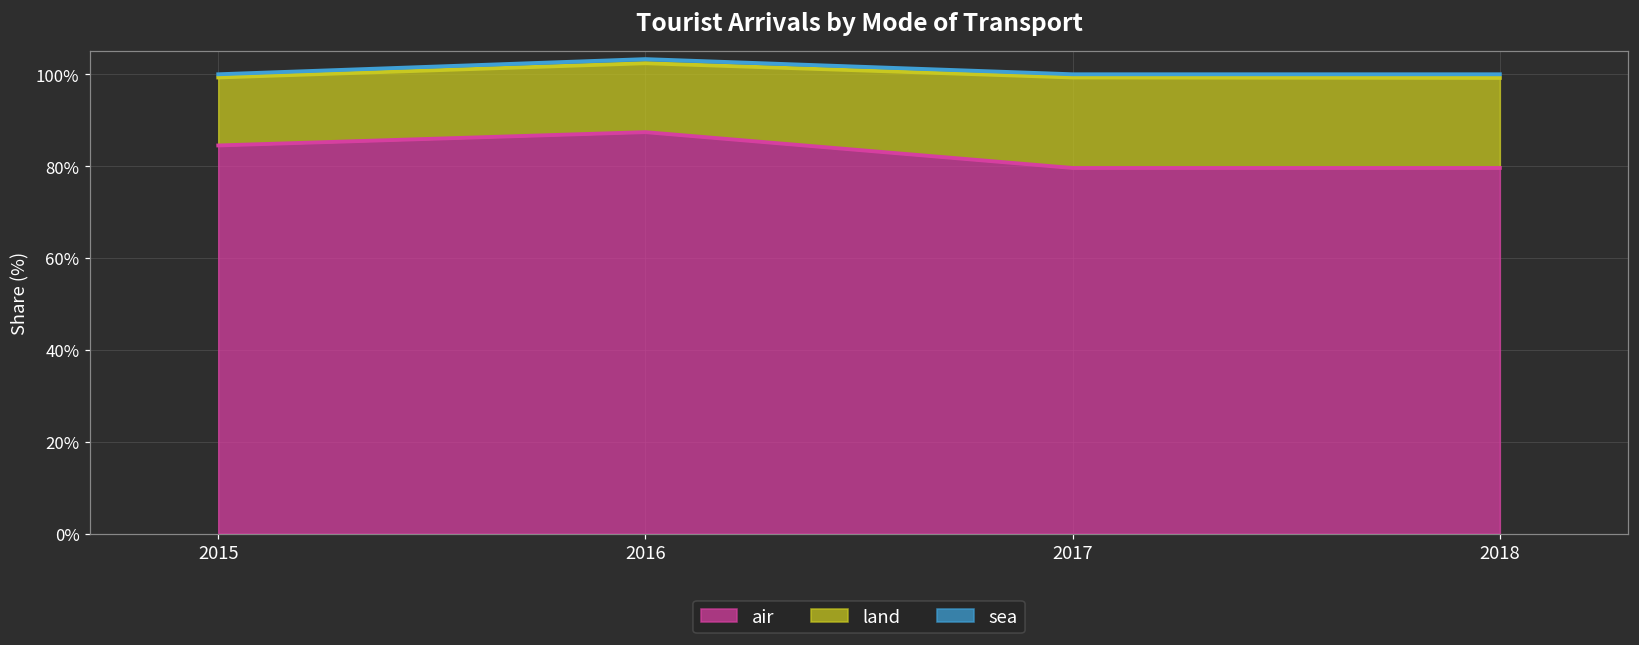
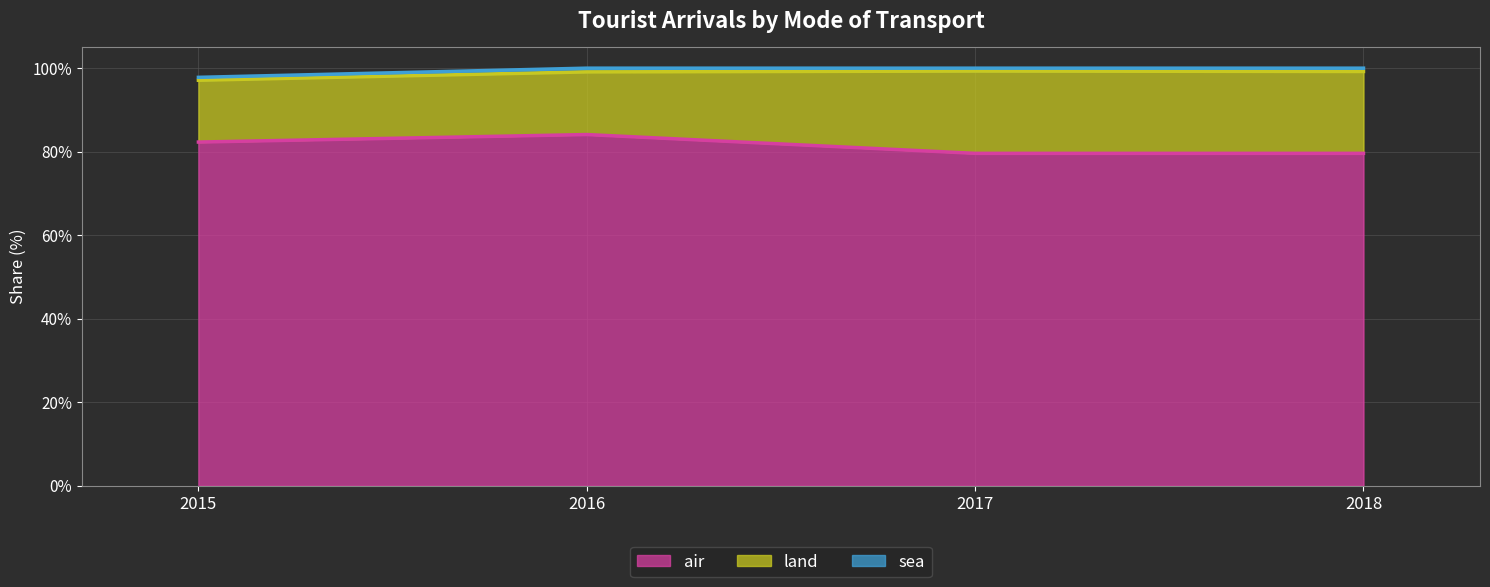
air, 2015: 85% -> 82%
air, 2016: 87% -> 84%
